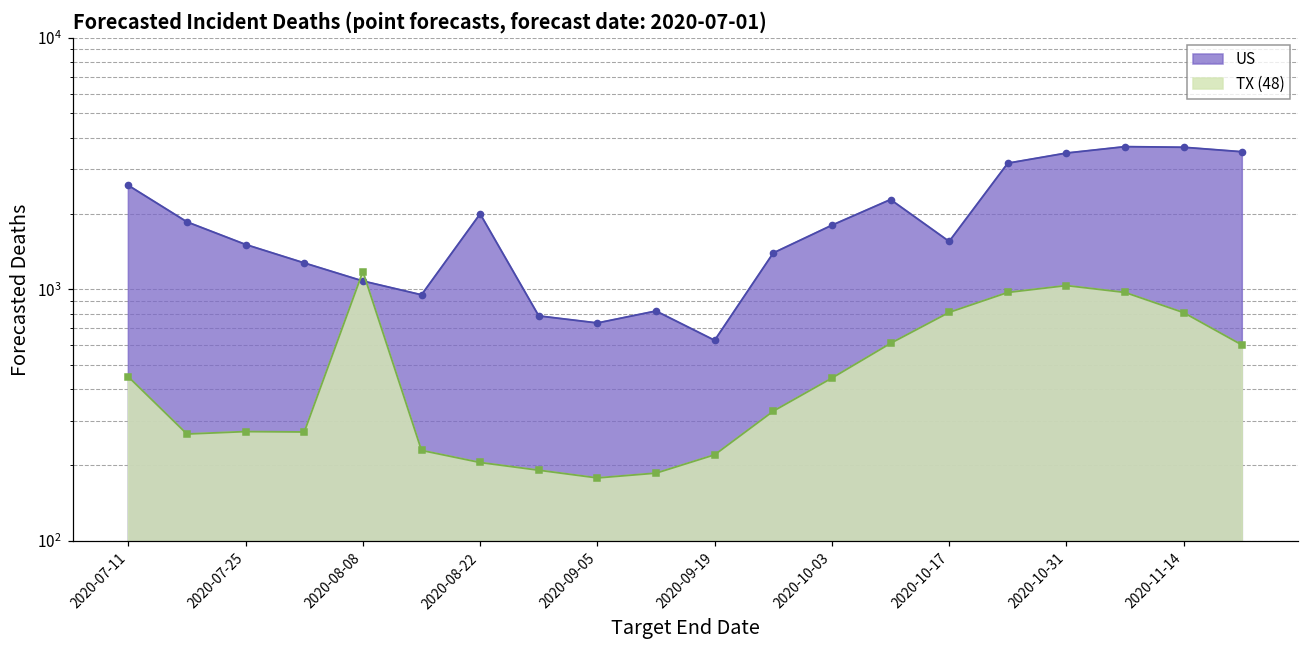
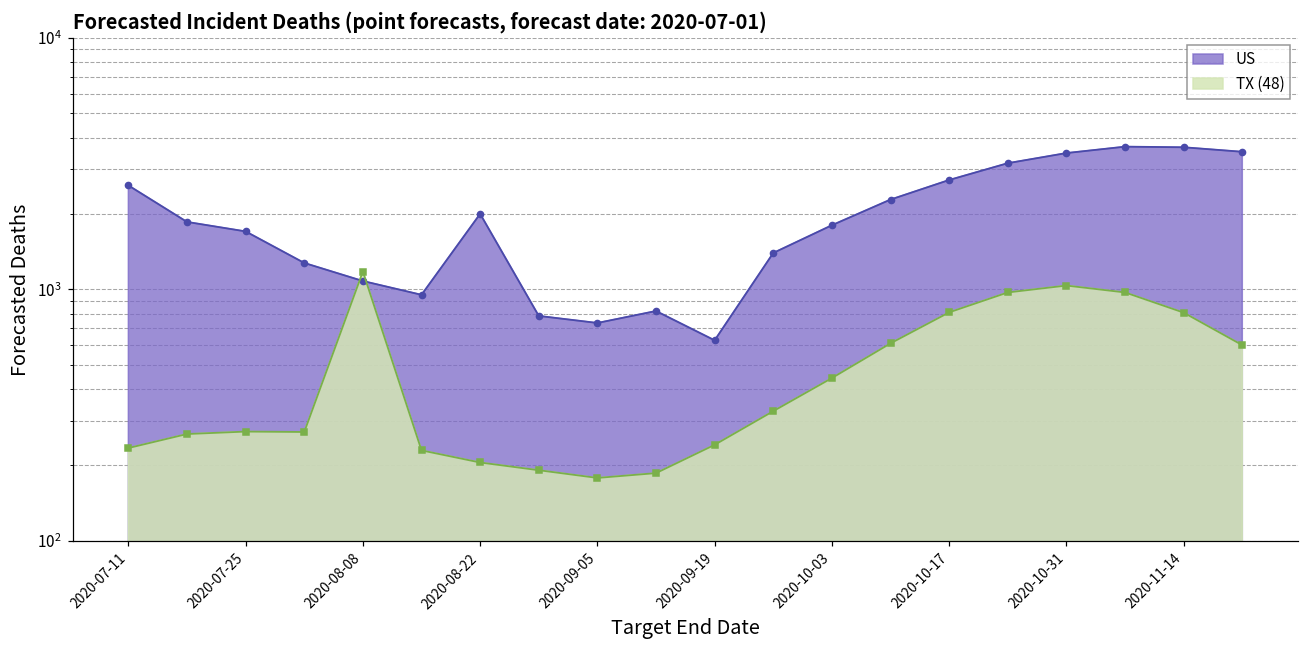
TX (48), 2020-07-11: 450 -> 230
US, 2020-07-25: 1500 -> 1700
TX (48), 2020-09-19: 220 -> 240
US, 2020-10-17: 1600 -> 2700
